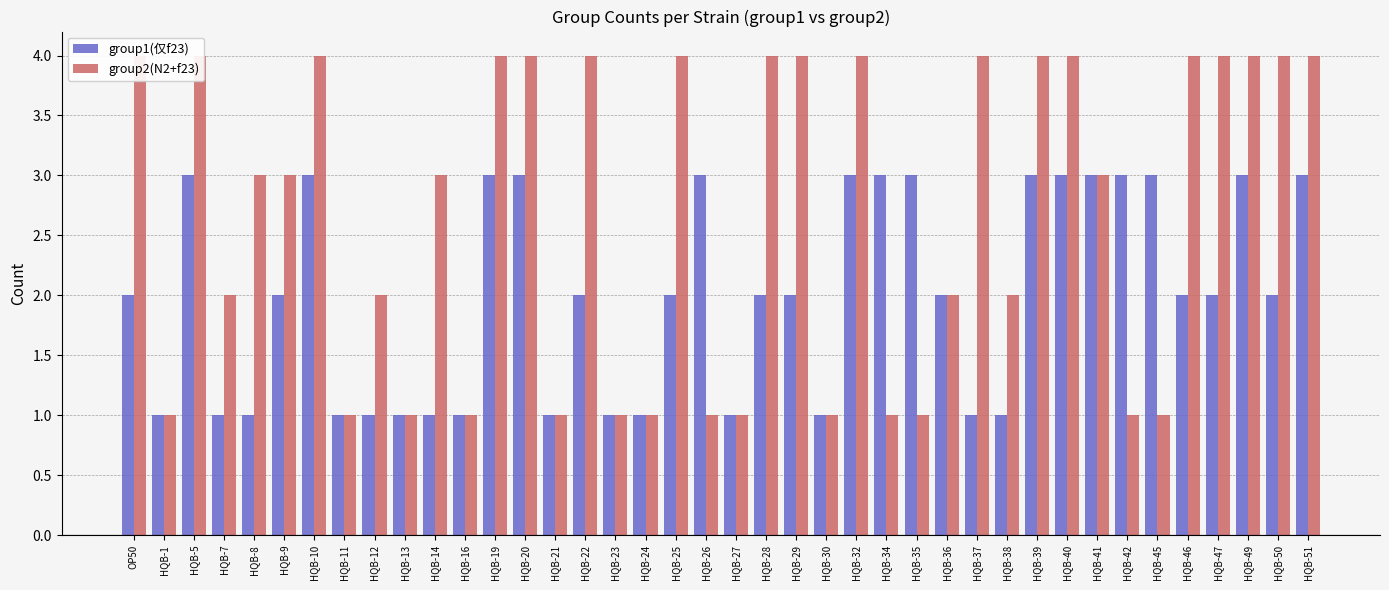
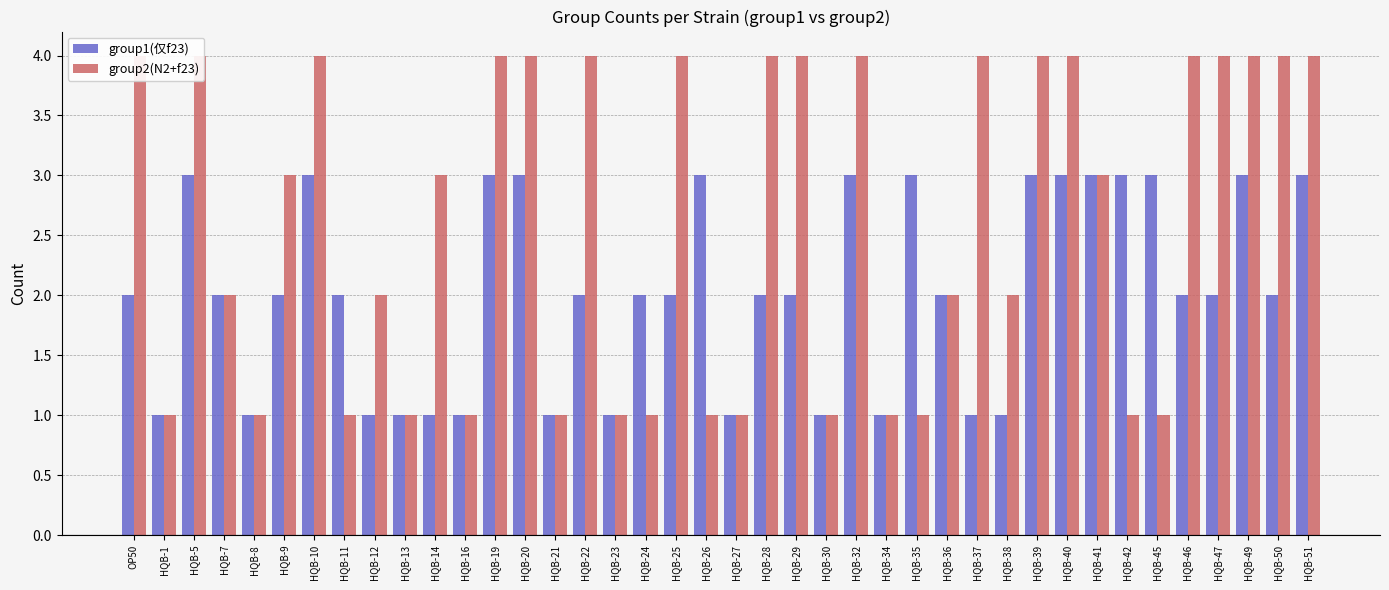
group1(仅f23), HQB-7: 1 -> 2
group2(N2+f23), HQB-8: 3 -> 1
group1(仅f23), HQB-11: 1 -> 2
group1(仅f23), HQB-24: 1 -> 2
group1(仅f23), HQB-34: 3 -> 1
